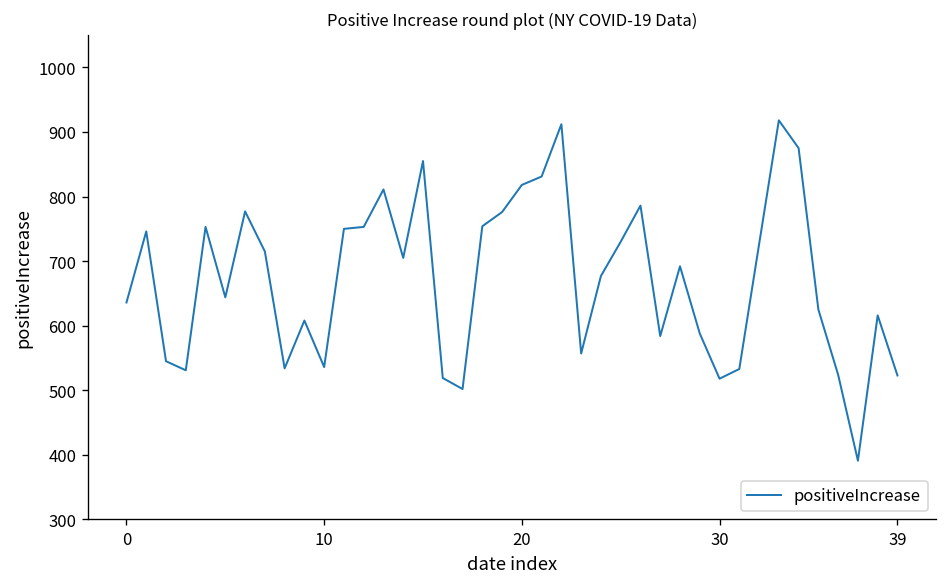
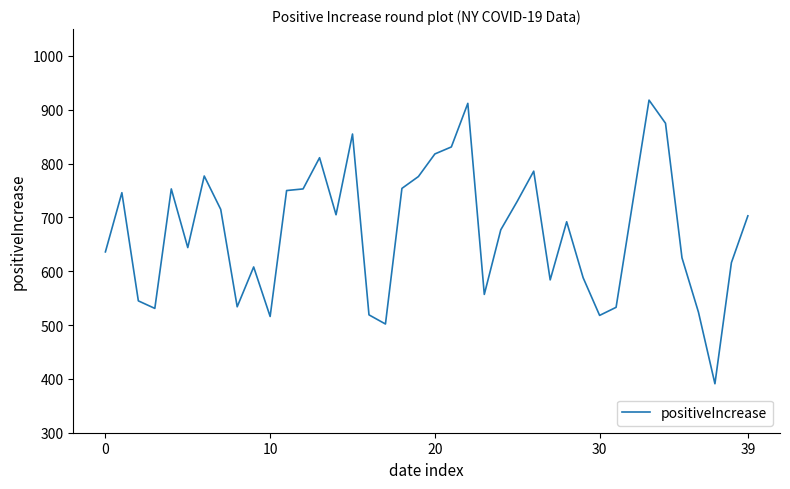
10: 540 -> 520
39: 520 -> 700
